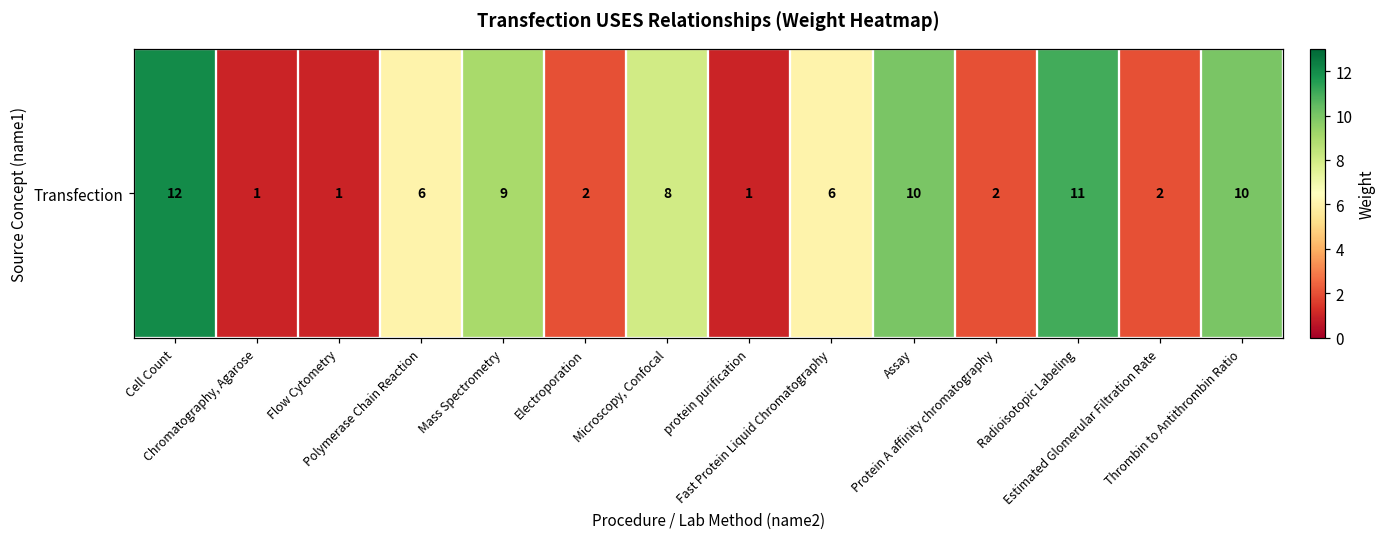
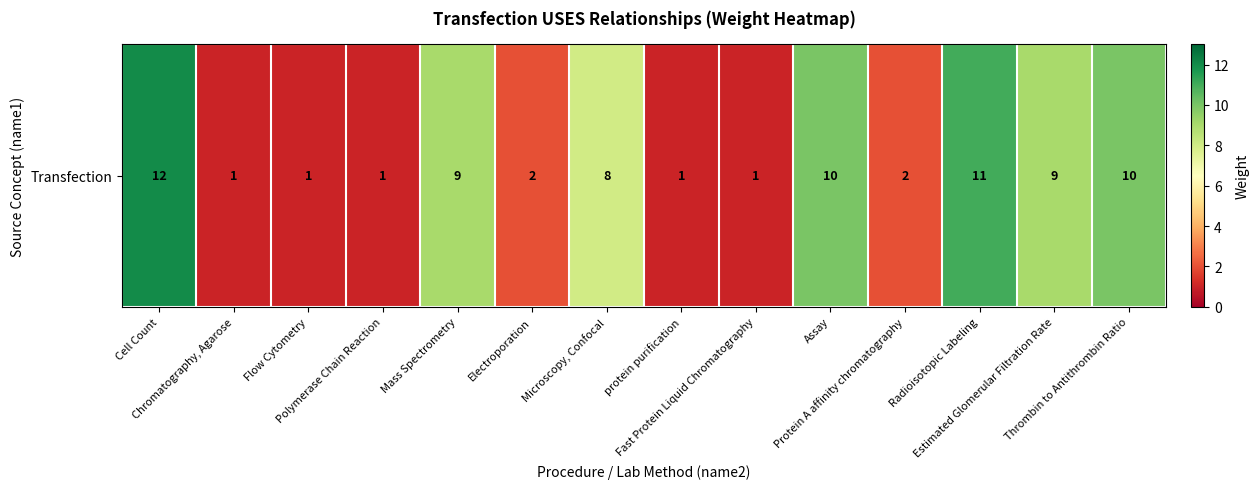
Transfection, Polymerase Chain Reaction: 6 -> 1
Transfection, Fast Protein Liquid Chromatography: 6 -> 1
Transfection, Estimated Glomerular Filtration Rate: 2 -> 9
